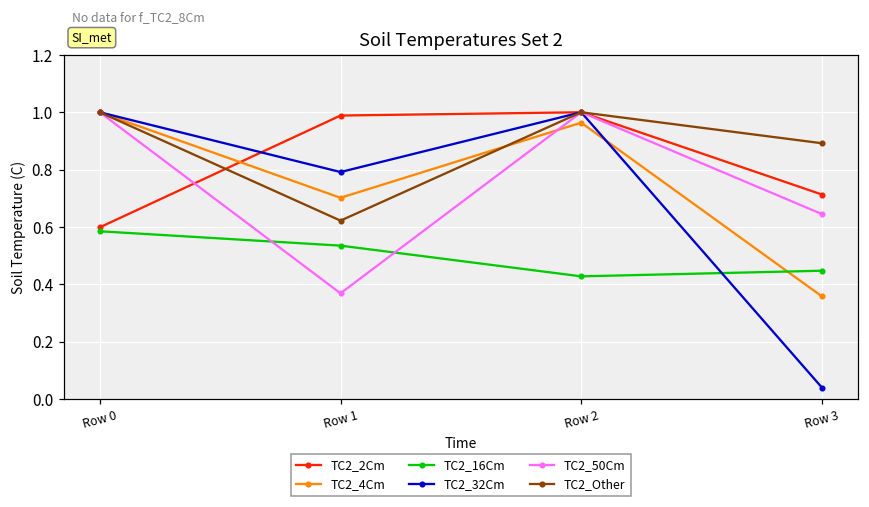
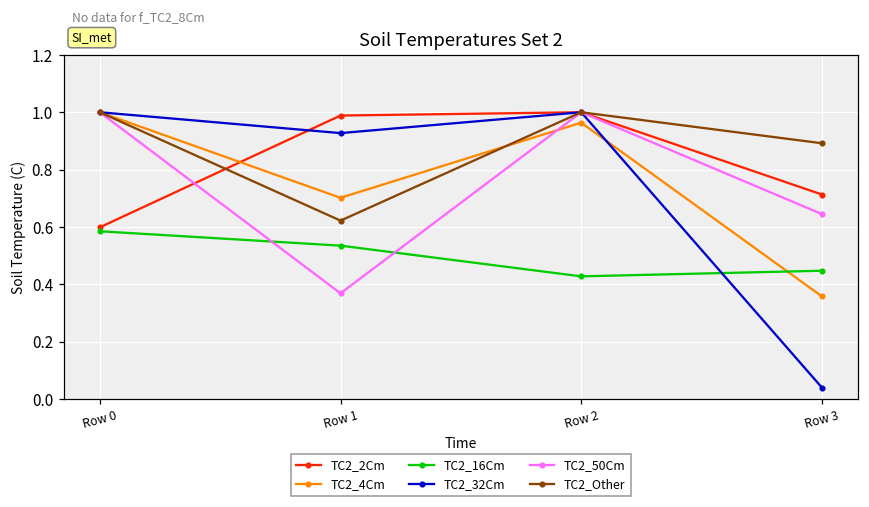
TC2_32Cm, Row 1: 0.79 -> 0.93
